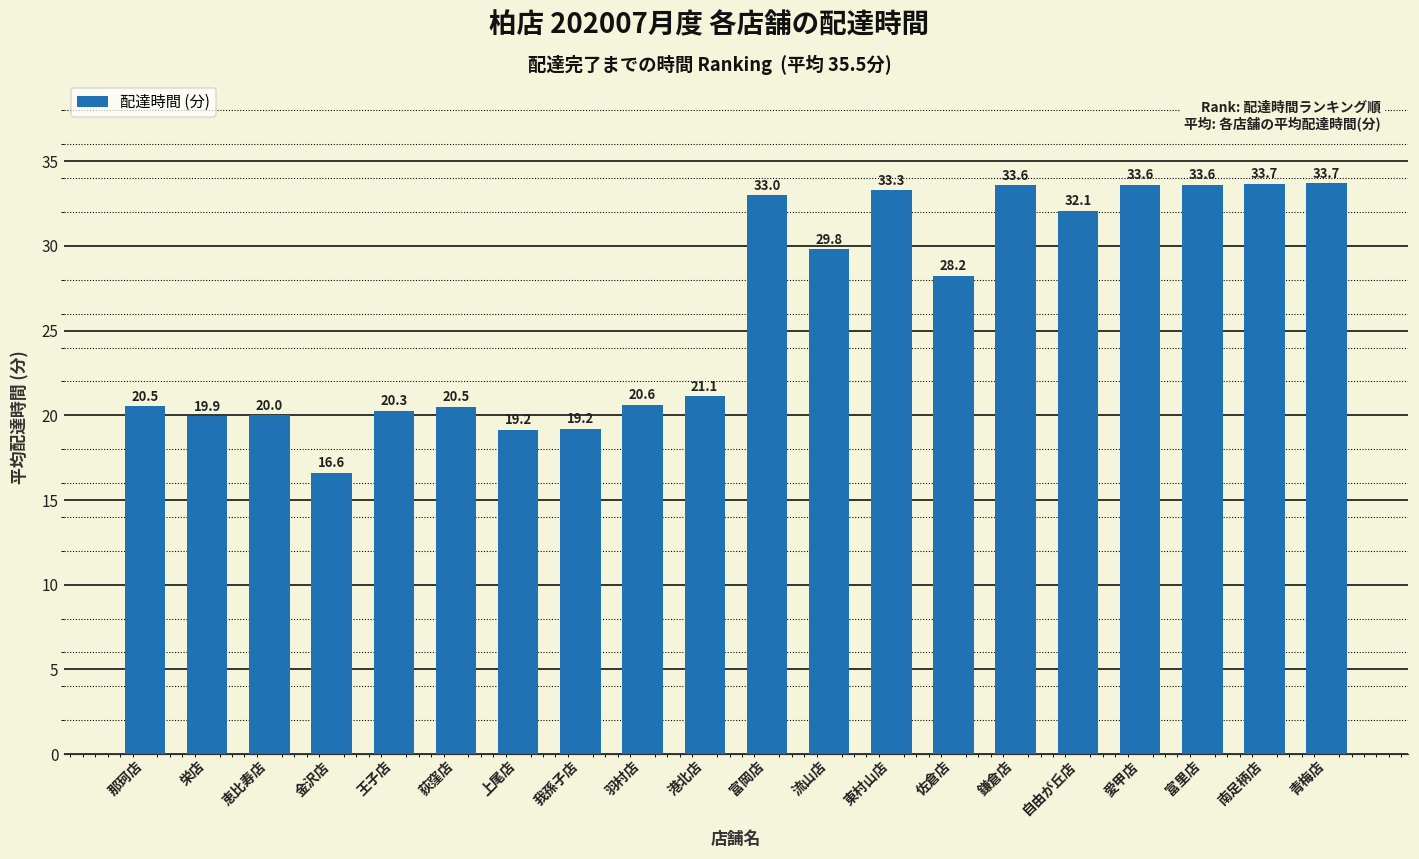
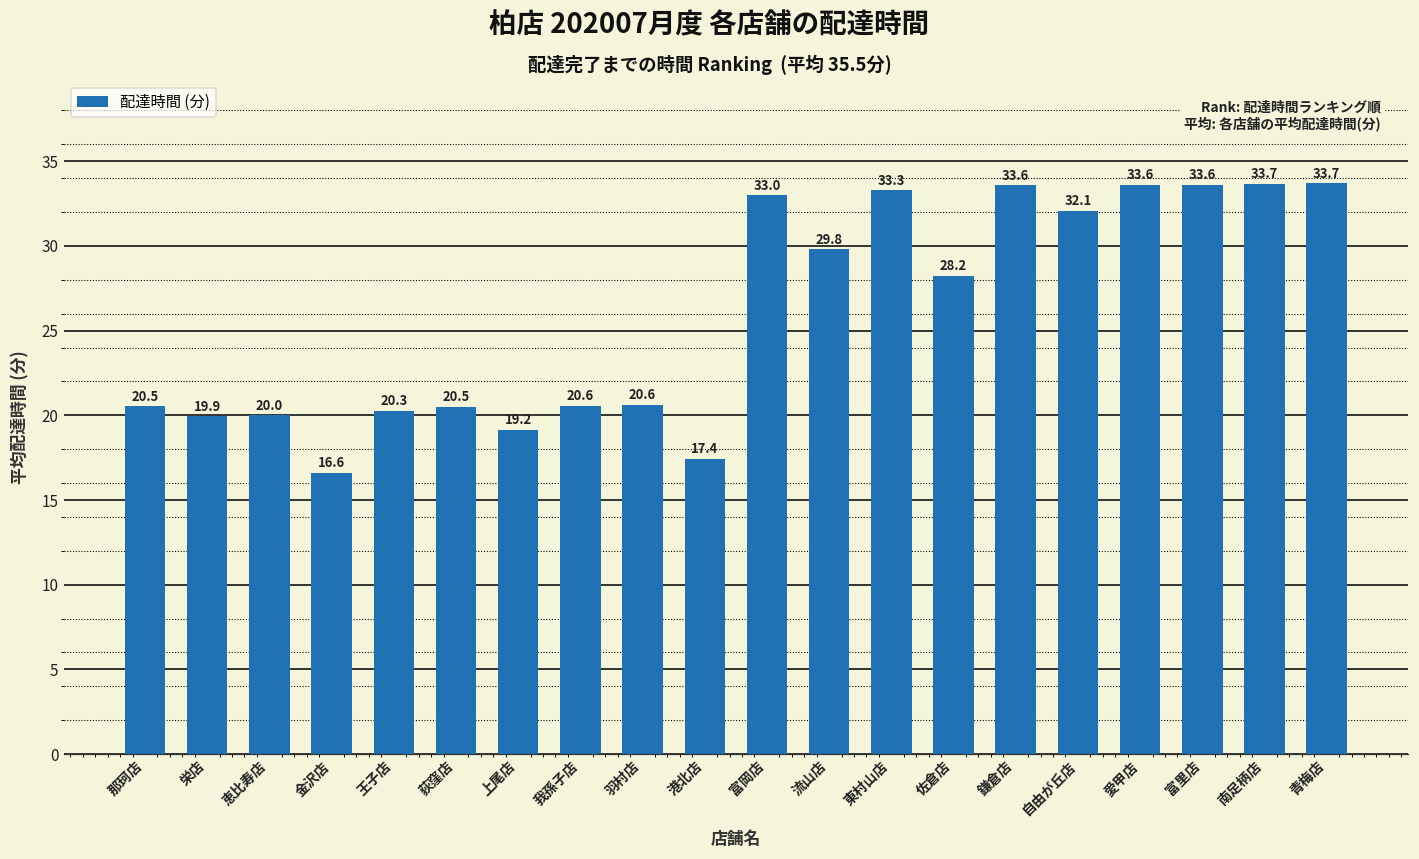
我孫子店: 19.2 -> 20.6
港北店: 21.1 -> 17.4
